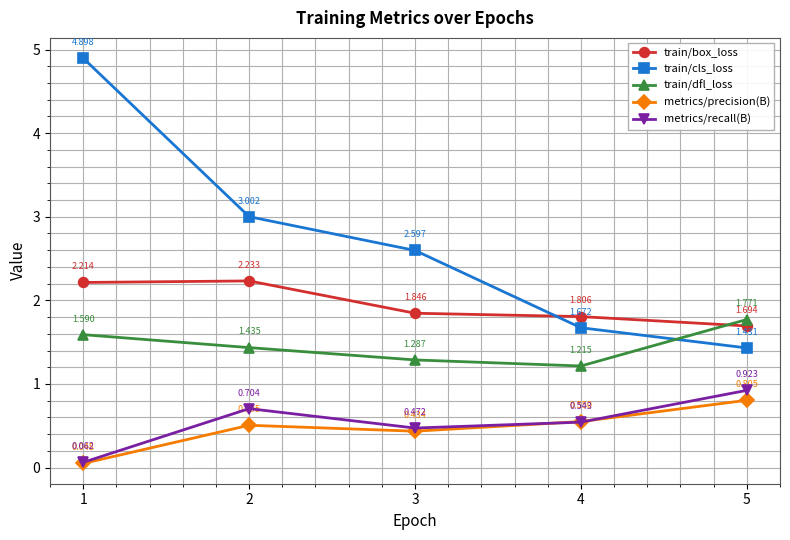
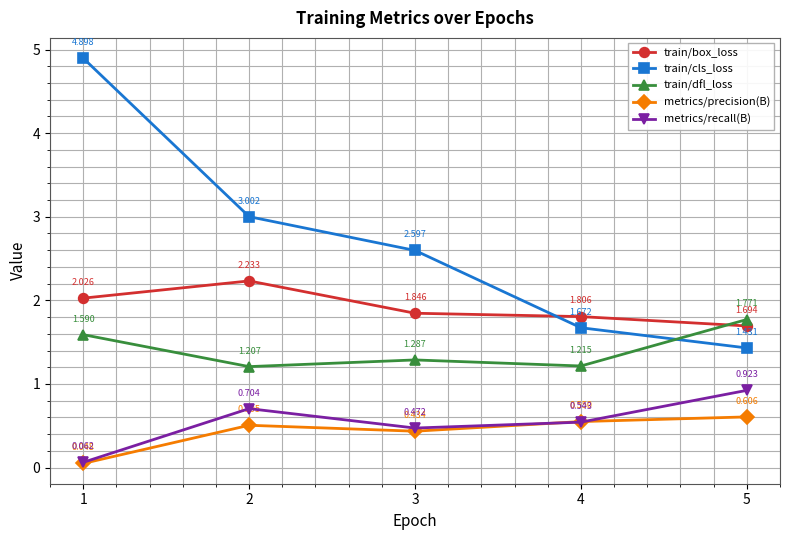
train/box_loss, 1: 2.214 -> 2.026
train/dfl_loss, 2: 1.435 -> 1.207
metrics/precision(B), 5: 0.805 -> 0.606
